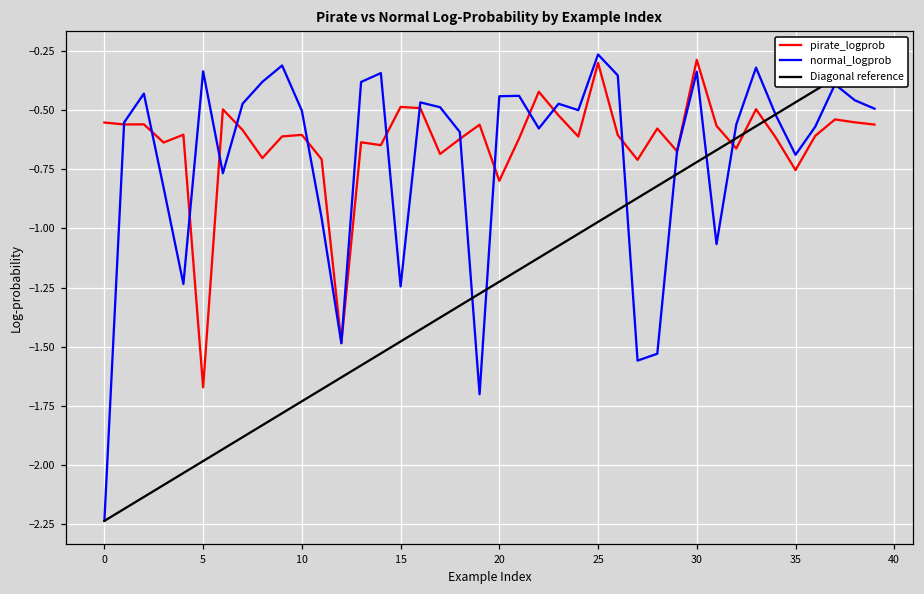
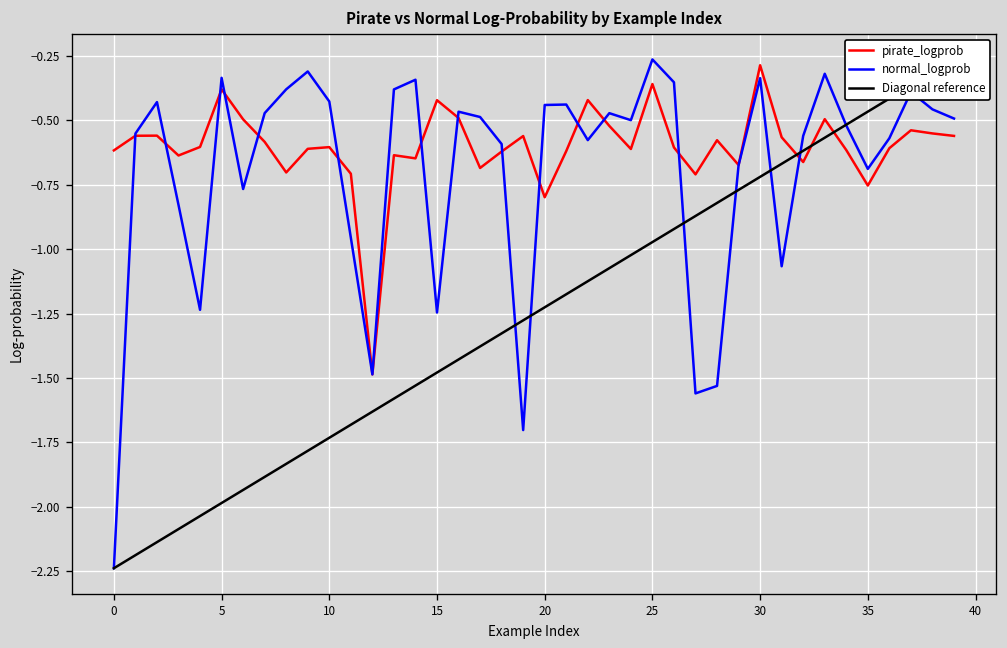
pirate_logprob, 0: -0.55 -> -0.62
pirate_logprob, 5: -1.67 -> -0.38
normal_logprob, 10: -0.50 -> -0.43
pirate_logprob, 15: -0.49 -> -0.42
pirate_logprob, 25: -0.30 -> -0.36
